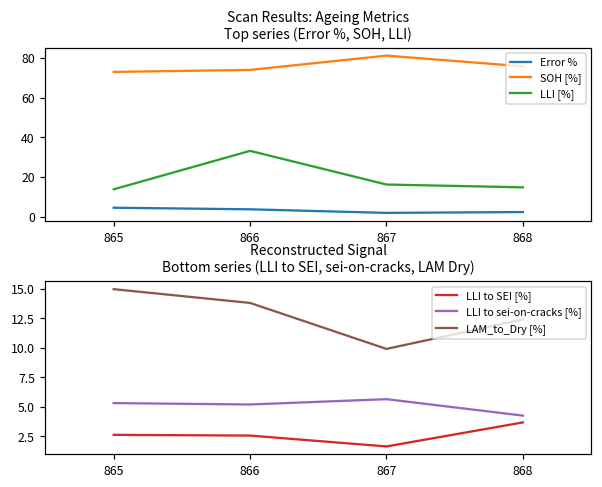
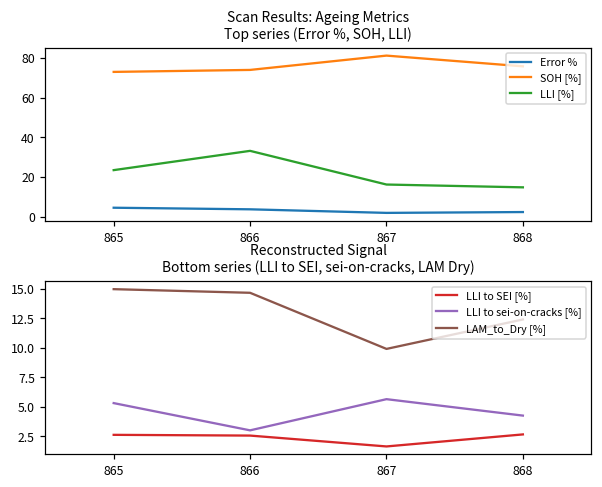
Scan Results: Ageing Metrics Top series (Error %, SOH, LLI), LLI [%], 865: 14 -> 24
Reconstructed Signal Bottom series (LLI to SEI, sei-on-cracks, LAM Dry), LLI to sei-on-cracks [%], 866: 5.2 -> 3.0
Reconstructed Signal Bottom series (LLI to SEI, sei-on-cracks, LAM Dry), LAM_to_Dry [%], 866: 13.8 -> 14.7
Reconstructed Signal Bottom series (LLI to SEI, sei-on-cracks, LAM Dry), LLI to SEI [%], 868: 3.7 -> 2.7
